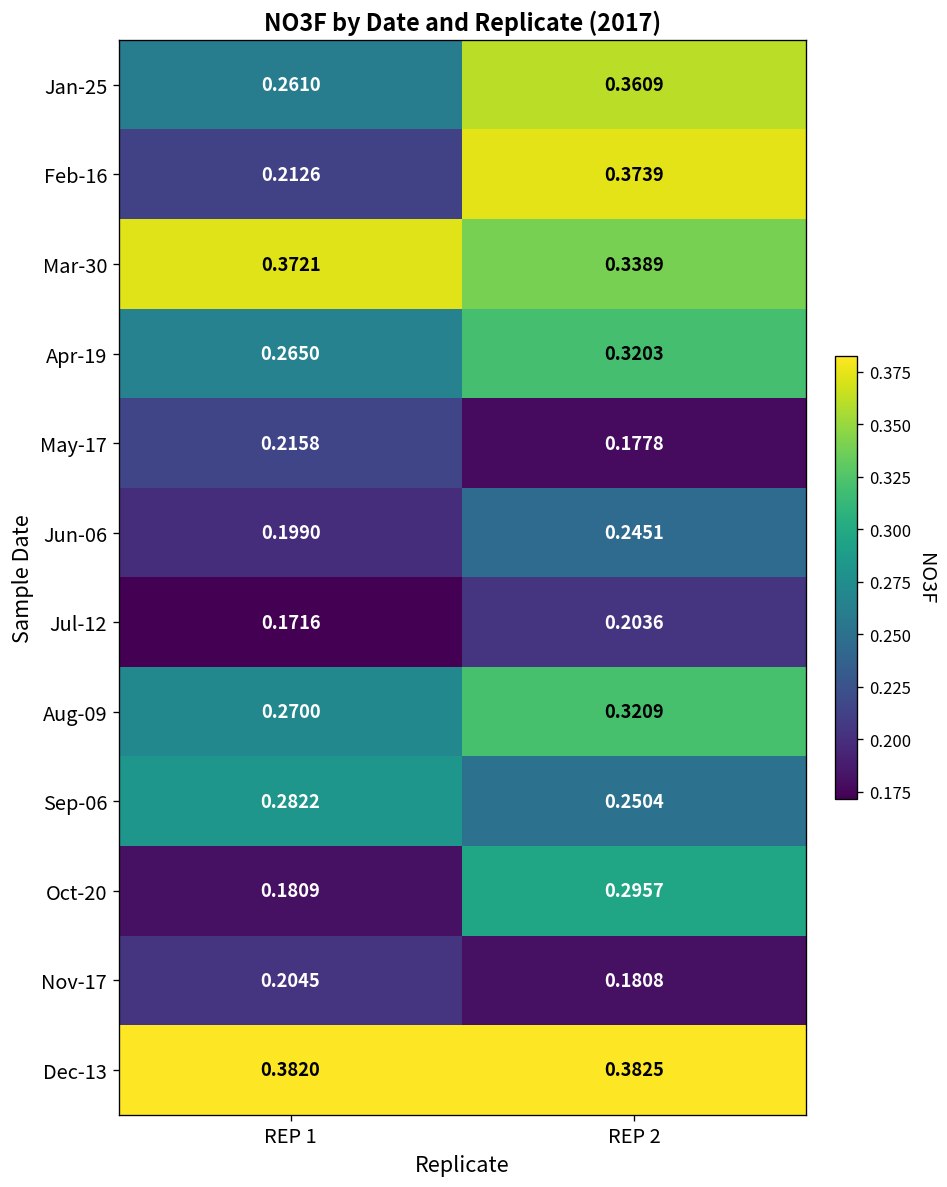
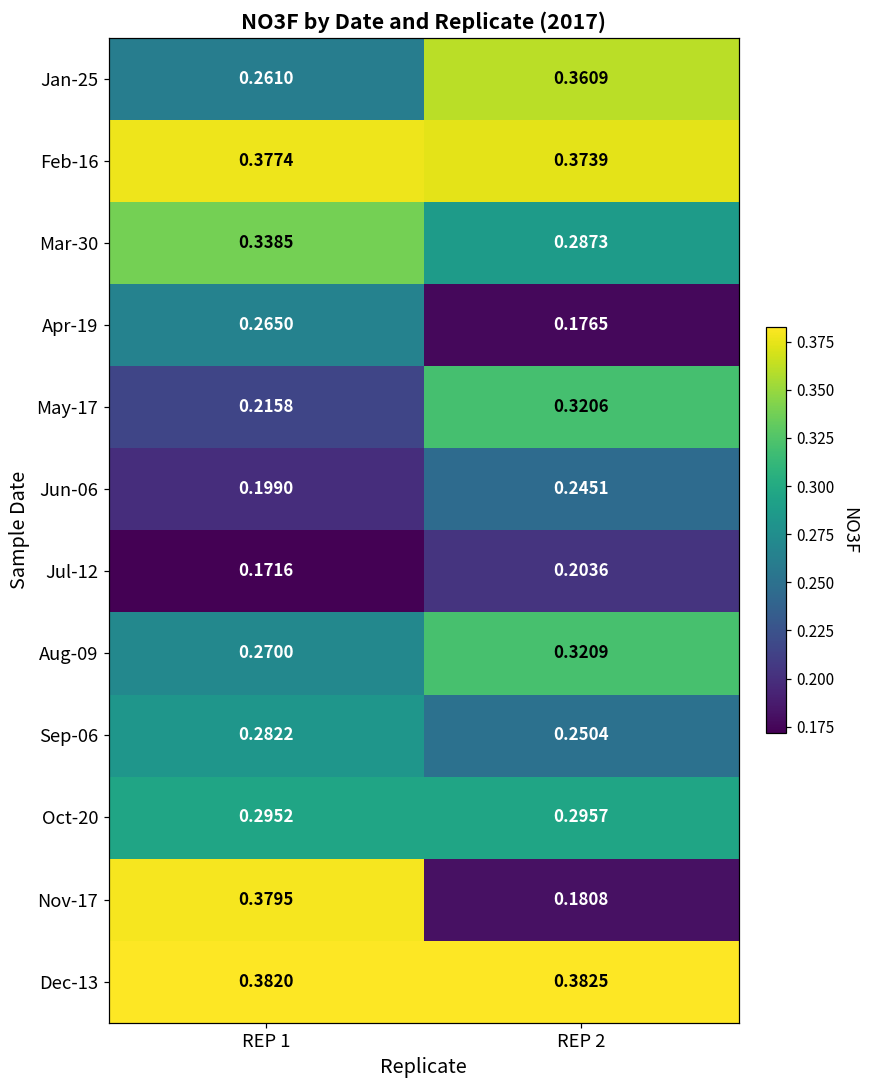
Feb-16, REP 1: 0.2126 -> 0.3774
Mar-30, REP 1: 0.3721 -> 0.3385
Mar-30, REP 2: 0.3389 -> 0.2873
Apr-19, REP 2: 0.3203 -> 0.1765
May-17, REP 2: 0.1778 -> 0.3206
Oct-20, REP 1: 0.1809 -> 0.2952
Nov-17, REP 1: 0.2045 -> 0.3795
